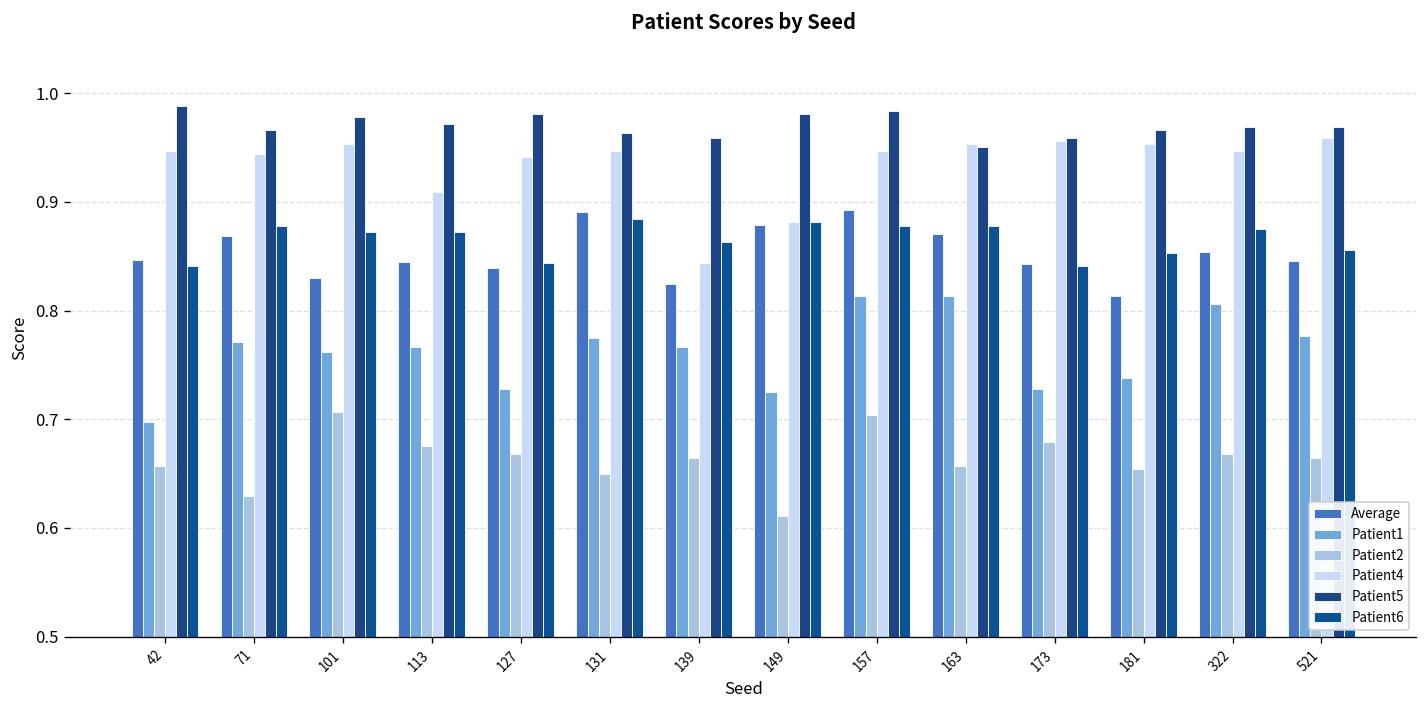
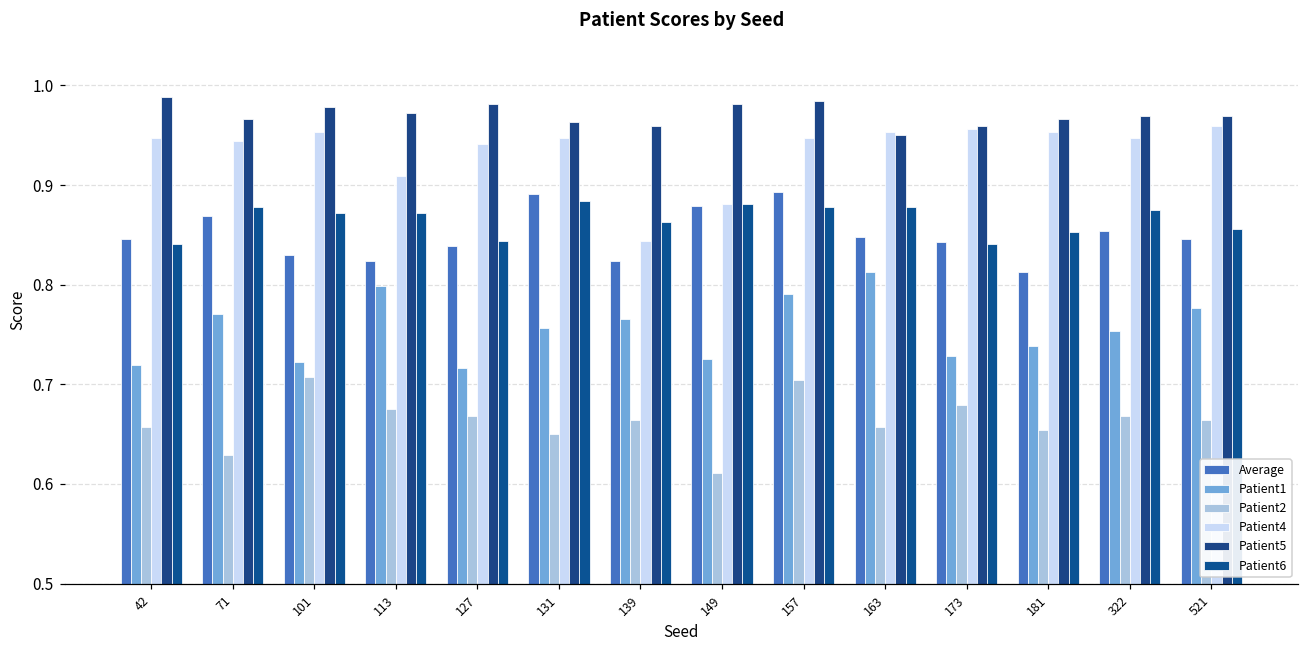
Patient1, 42: 0.70 -> 0.72
Patient1, 101: 0.76 -> 0.72
Average, 113: 0.84 -> 0.82
Patient1, 113: 0.77 -> 0.80
Patient1, 127: 0.73 -> 0.72
Patient1, 131: 0.78 -> 0.76
Patient1, 157: 0.81 -> 0.79
Average, 163: 0.87 -> 0.85
Patient1, 322: 0.81 -> 0.75
